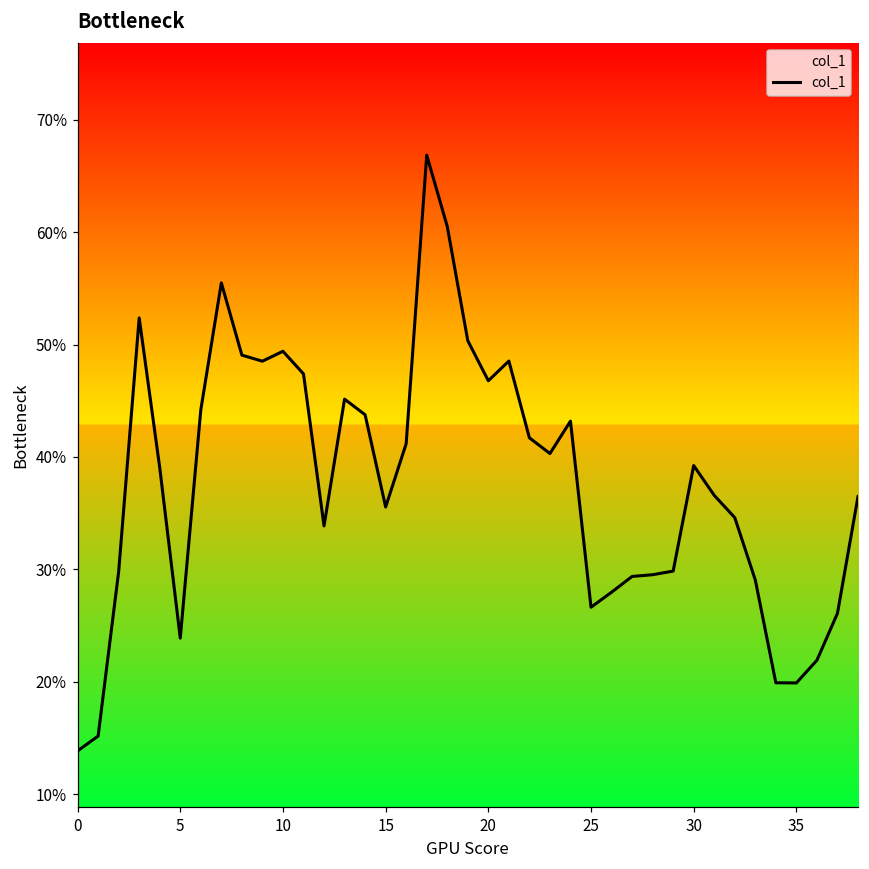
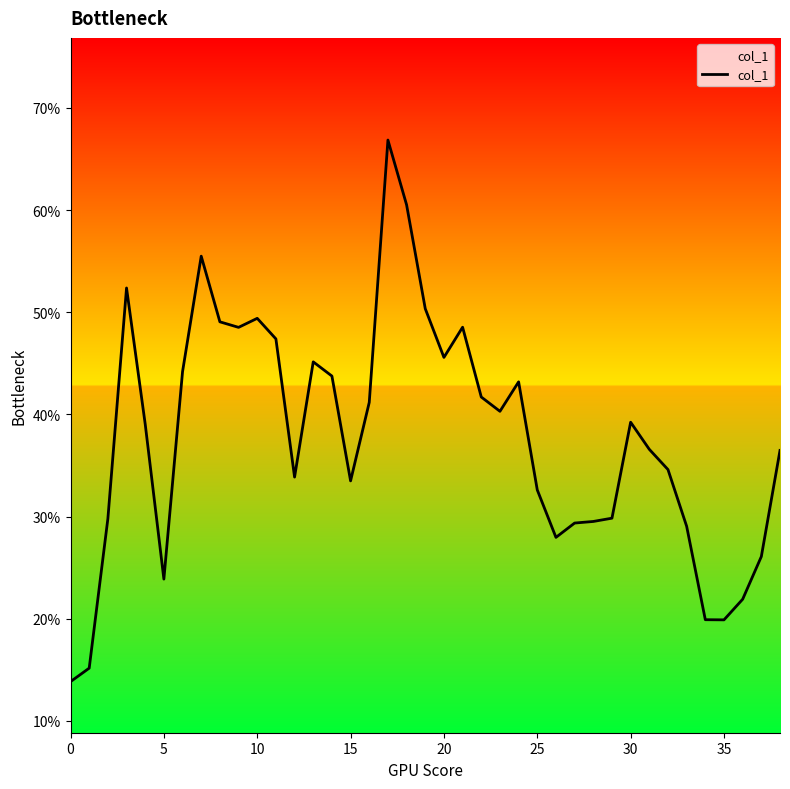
15: 35.6% -> 33.5%
20: 46.8% -> 45.6%
25: 26.6% -> 32.6%
